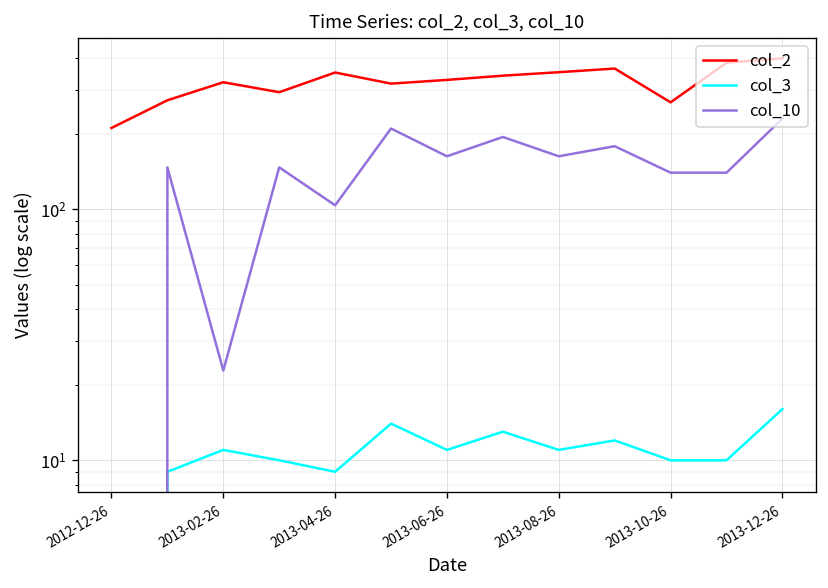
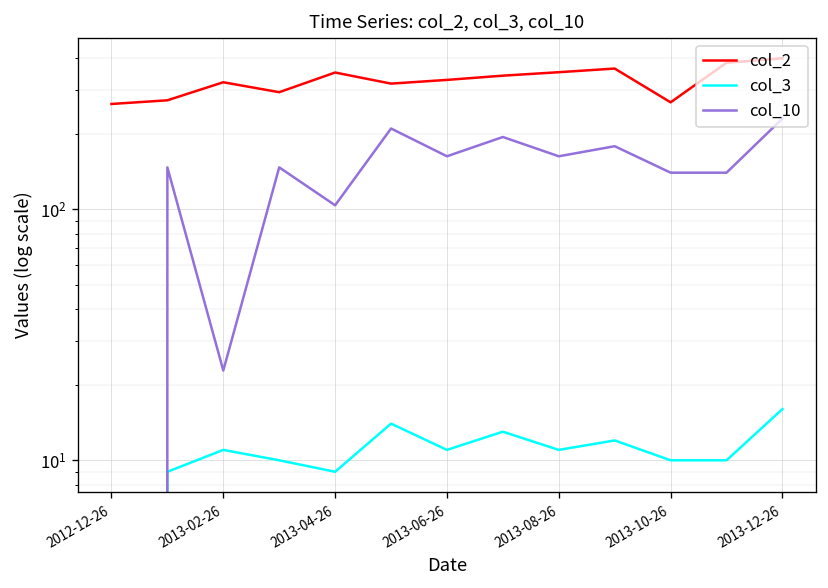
col_2, 2012-12-26: 210 -> 260
